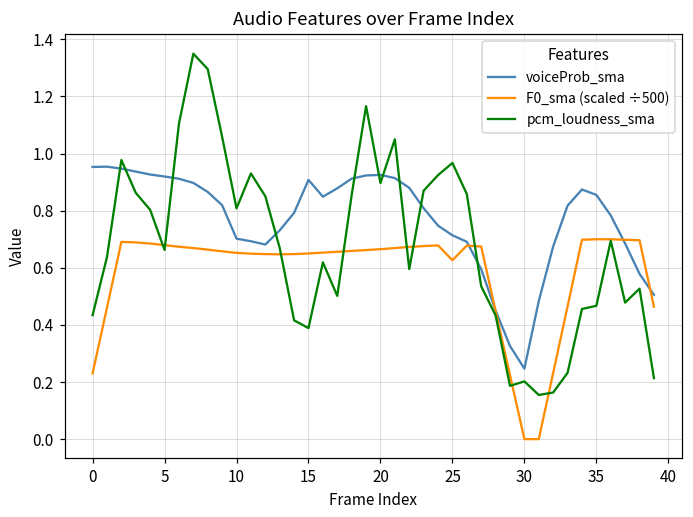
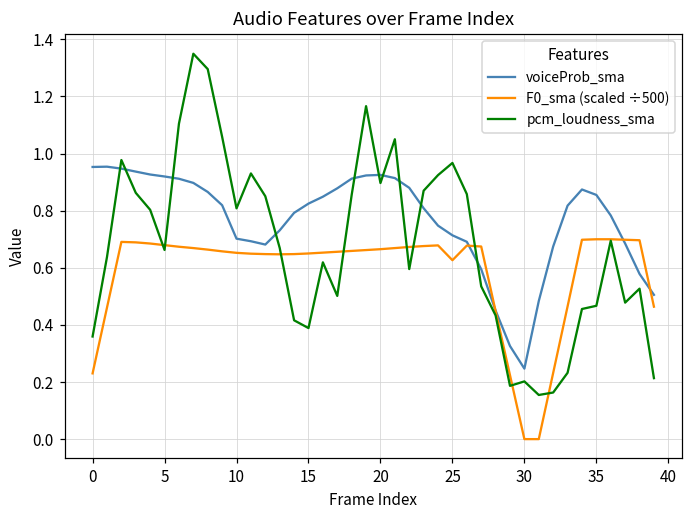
pcm_loudness_sma, 0: 0.43 -> 0.36
voiceProb_sma, 15: 0.91 -> 0.82
